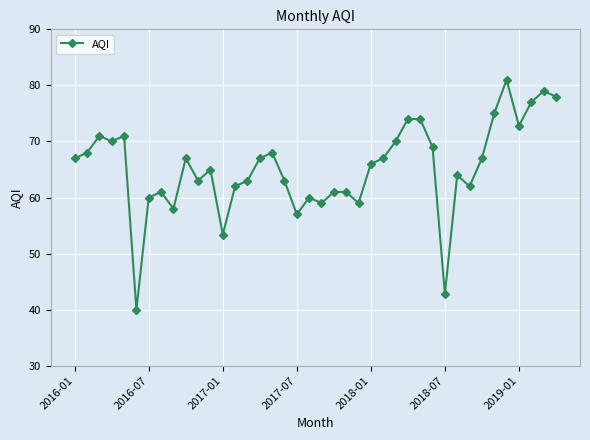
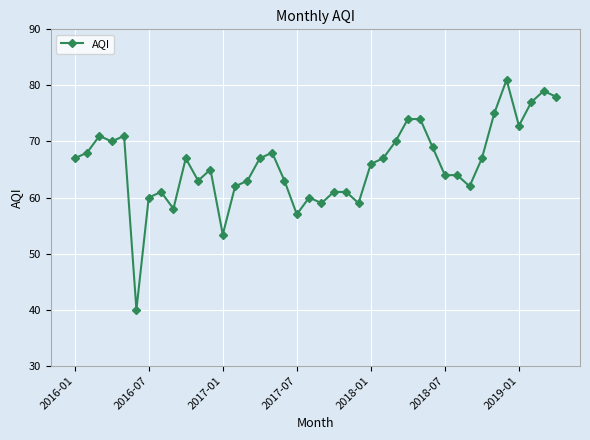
2018-07: 43 -> 64
